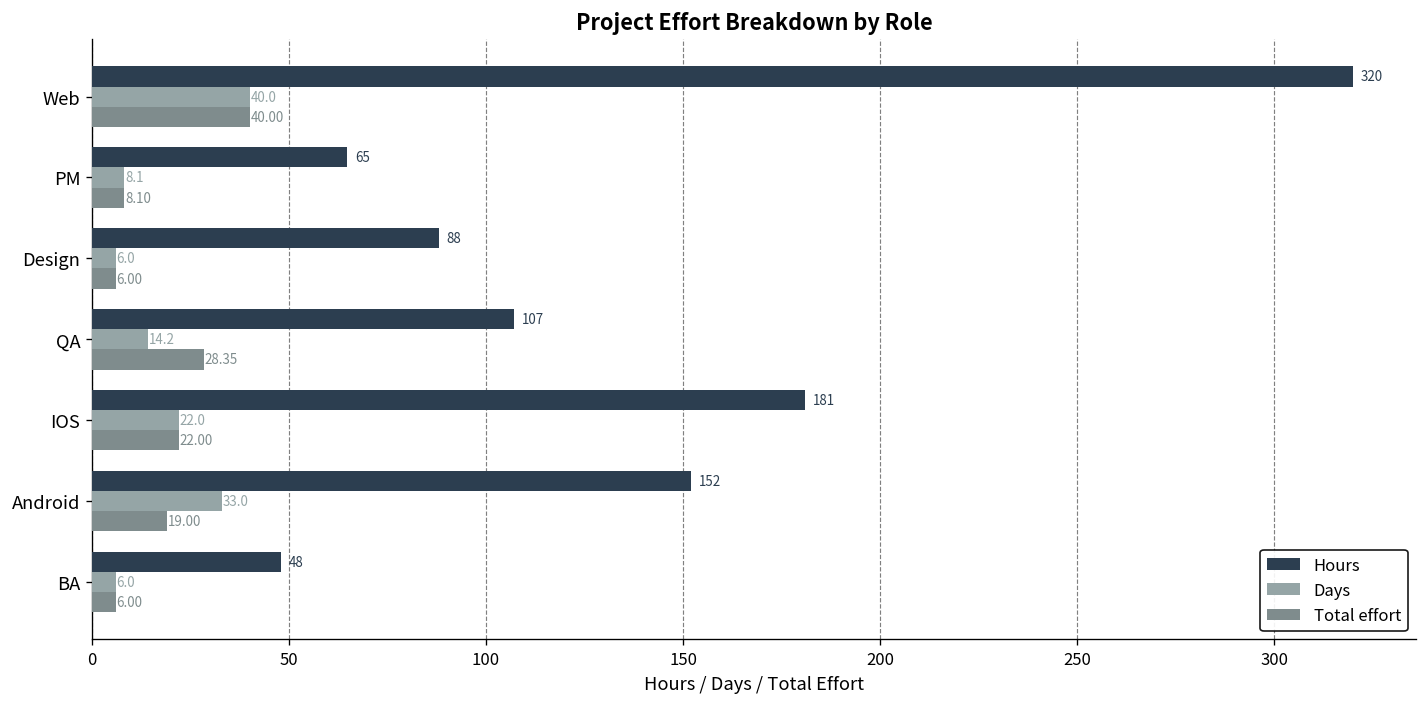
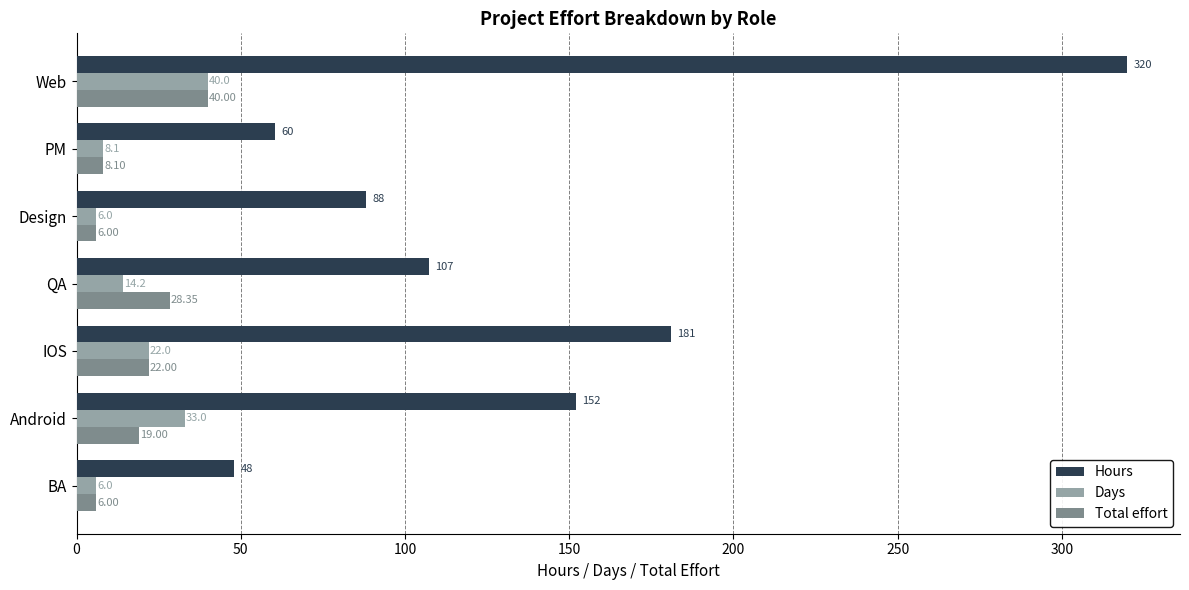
Hours, PM: 65 -> 60
